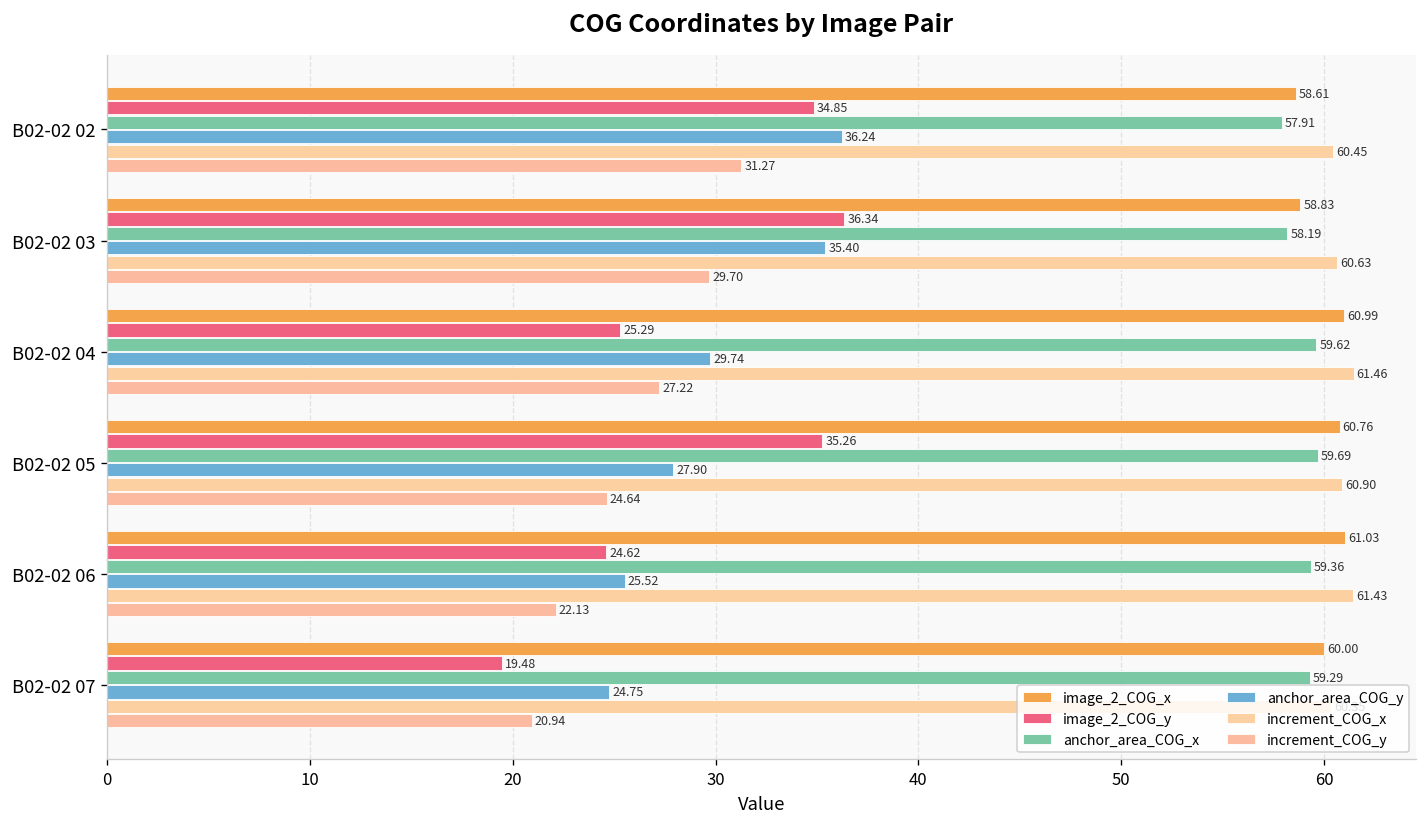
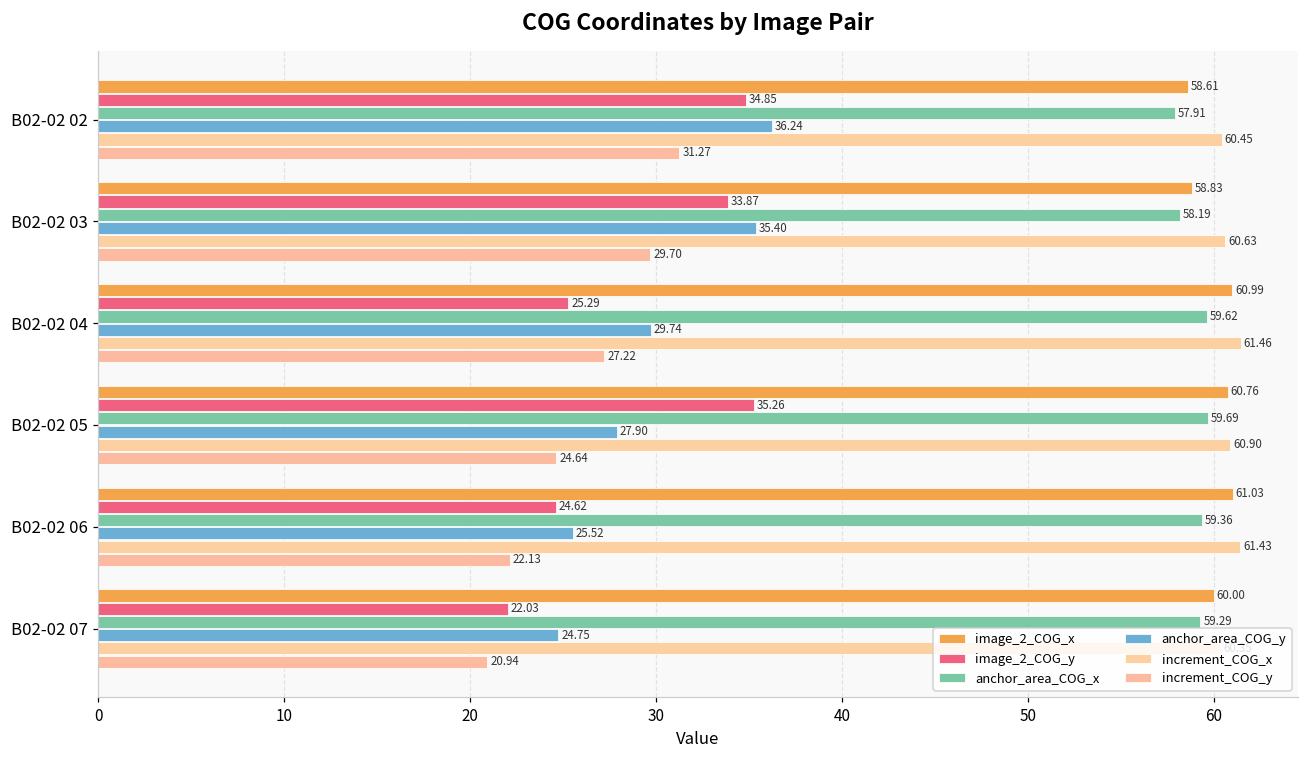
image_2_COG_y, B02-02 03: 36.34 -> 33.87
image_2_COG_y, B02-02 07: 19.48 -> 22.03
